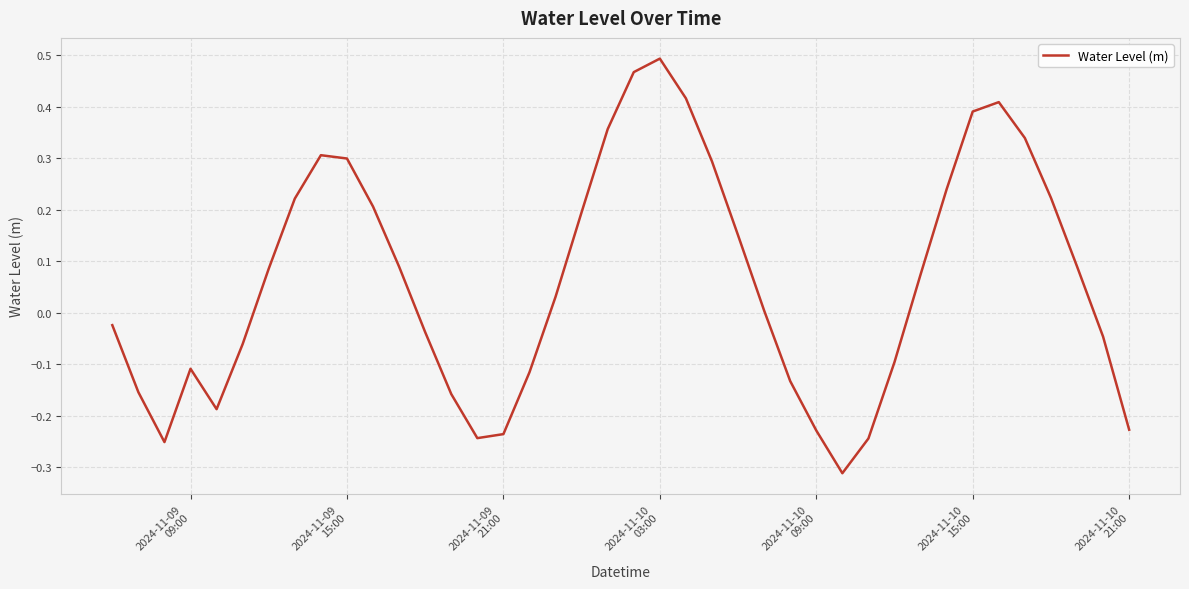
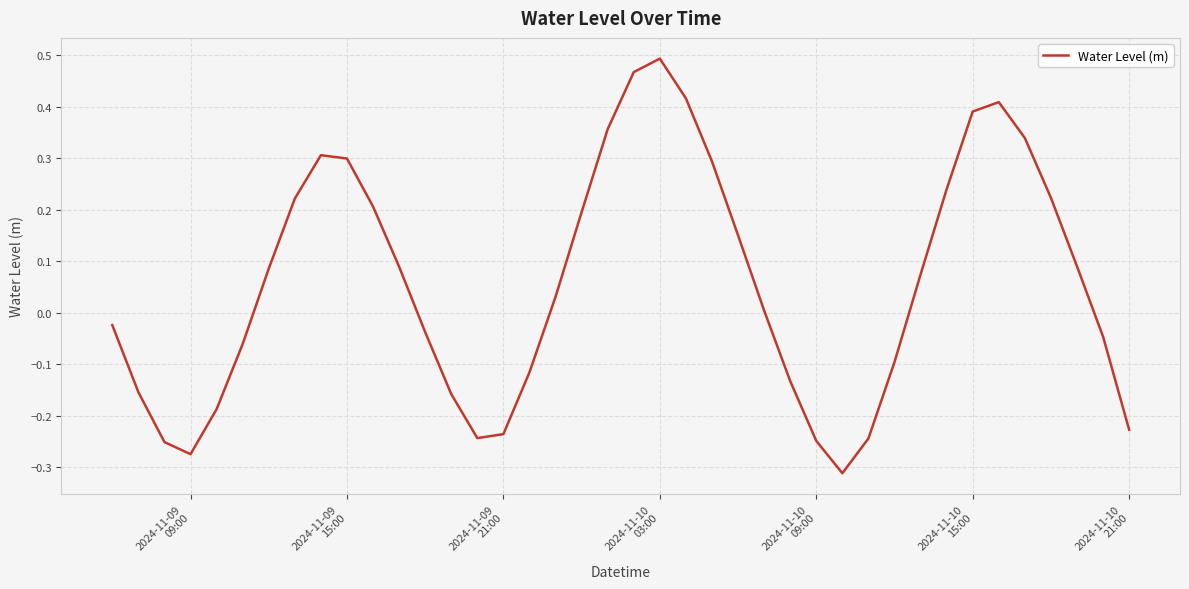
2024-11-09 09:00: -0.11 -> -0.27
2024-11-10 09:00: -0.23 -> -0.25
